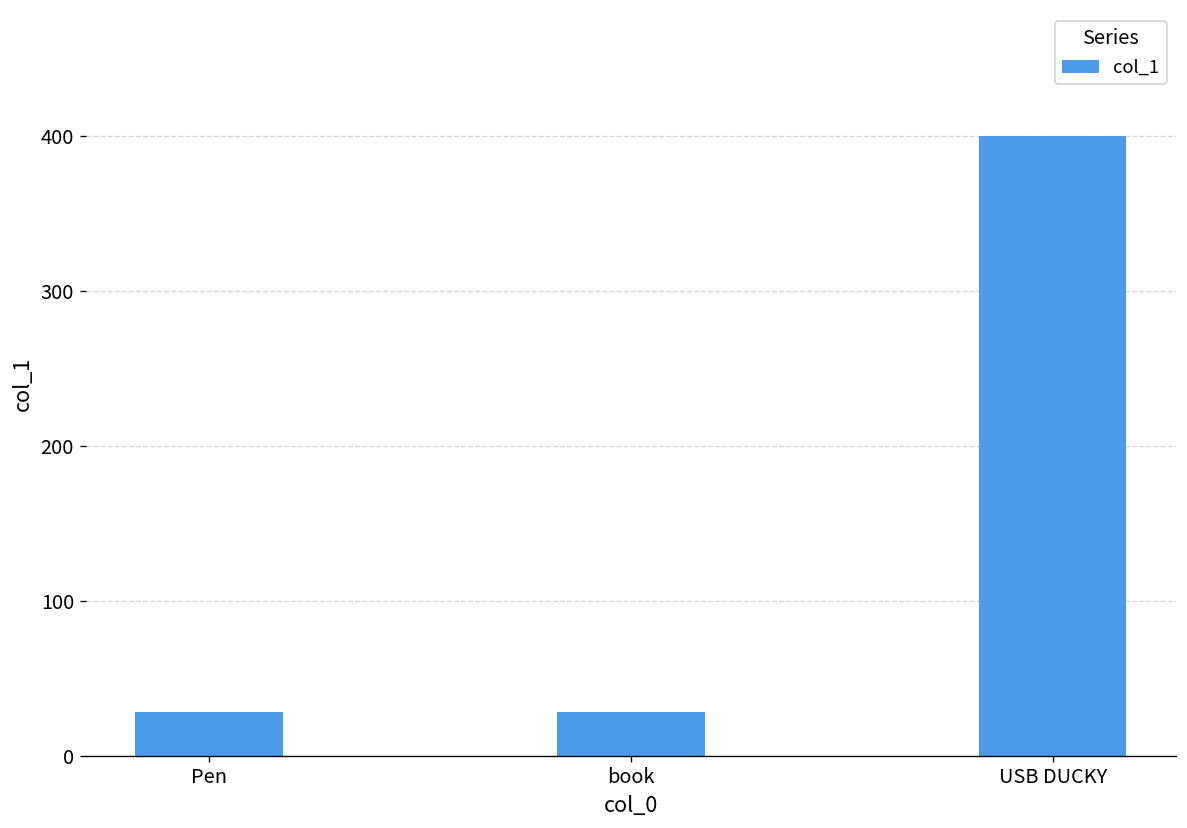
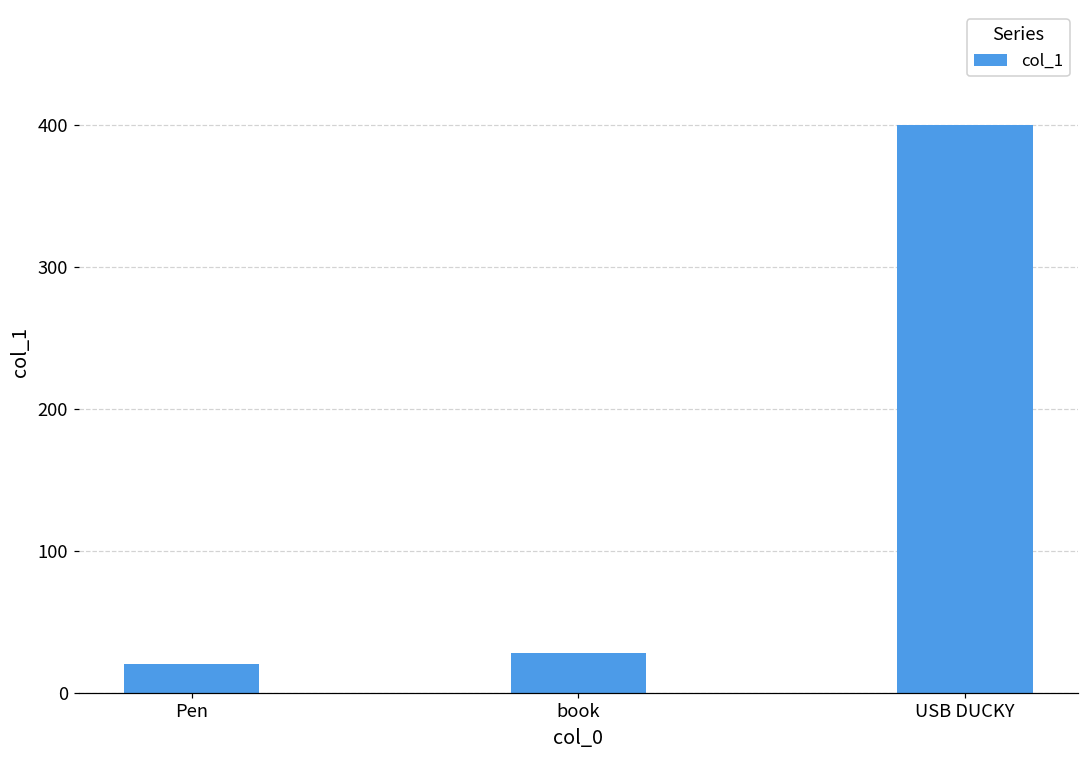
Pen: 28 -> 20
